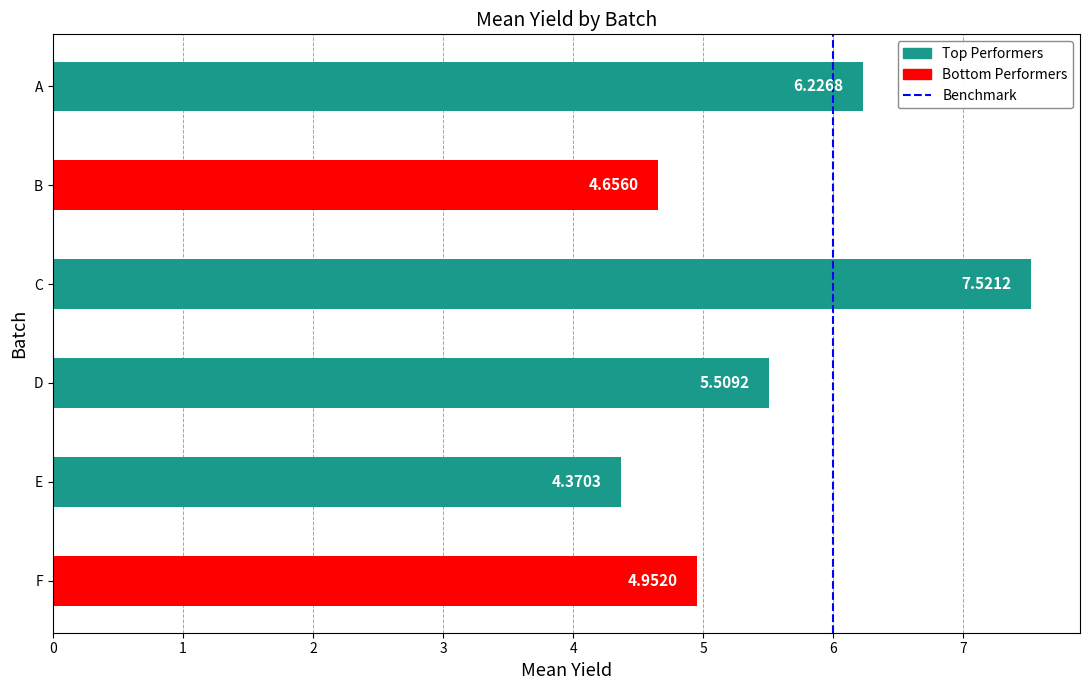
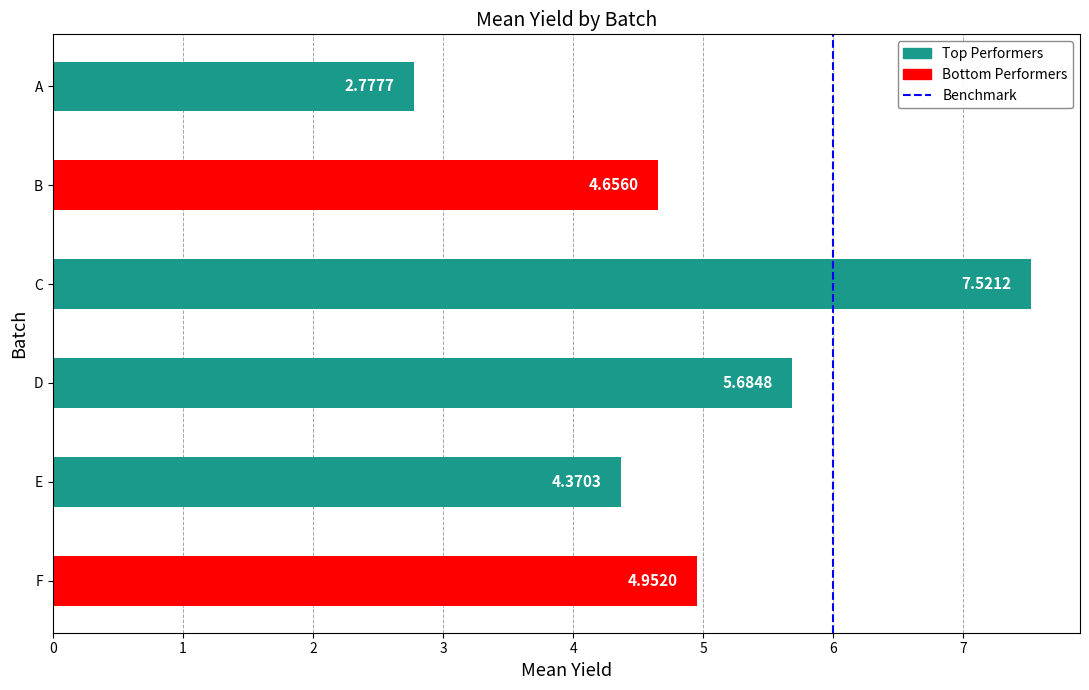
A: 6.2268 -> 2.7777
D: 5.5092 -> 5.6848
